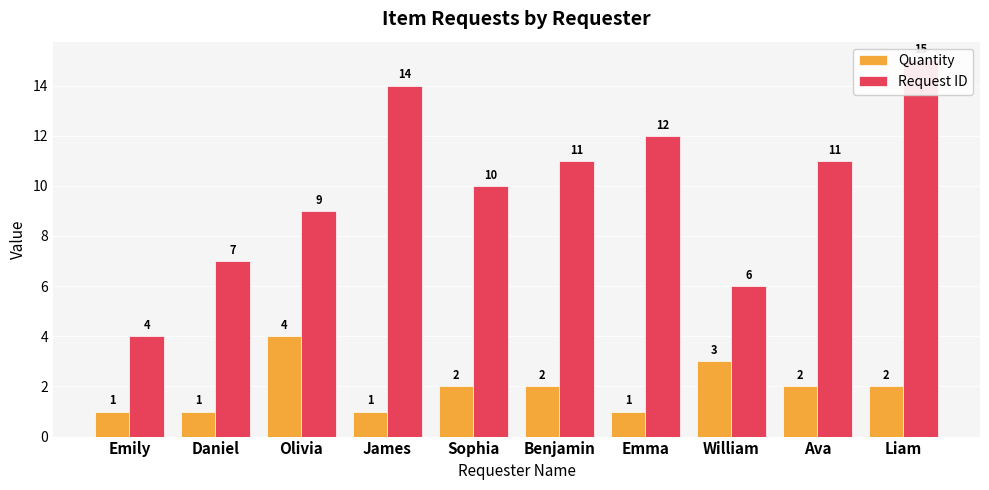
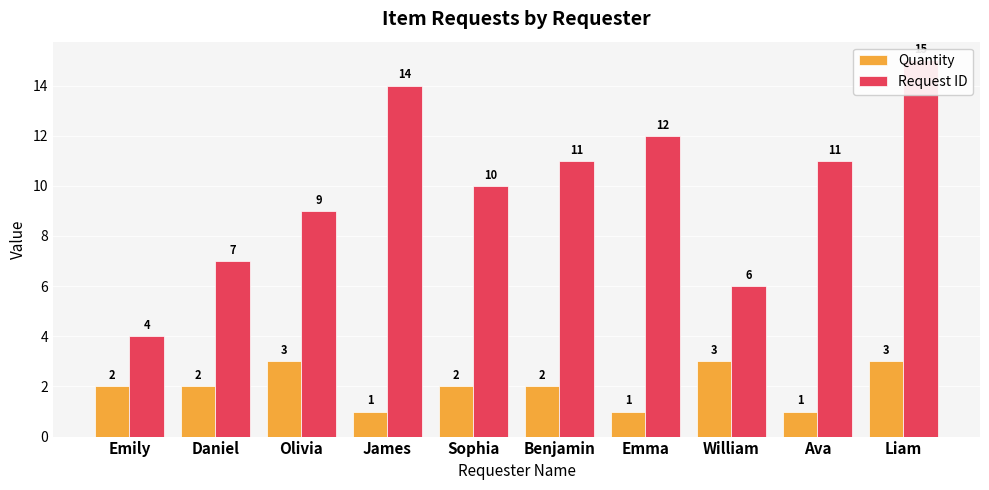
Quantity, Emily: 1 -> 2
Quantity, Daniel: 1 -> 2
Quantity, Olivia: 4 -> 3
Quantity, Ava: 2 -> 1
Quantity, Liam: 2 -> 3
